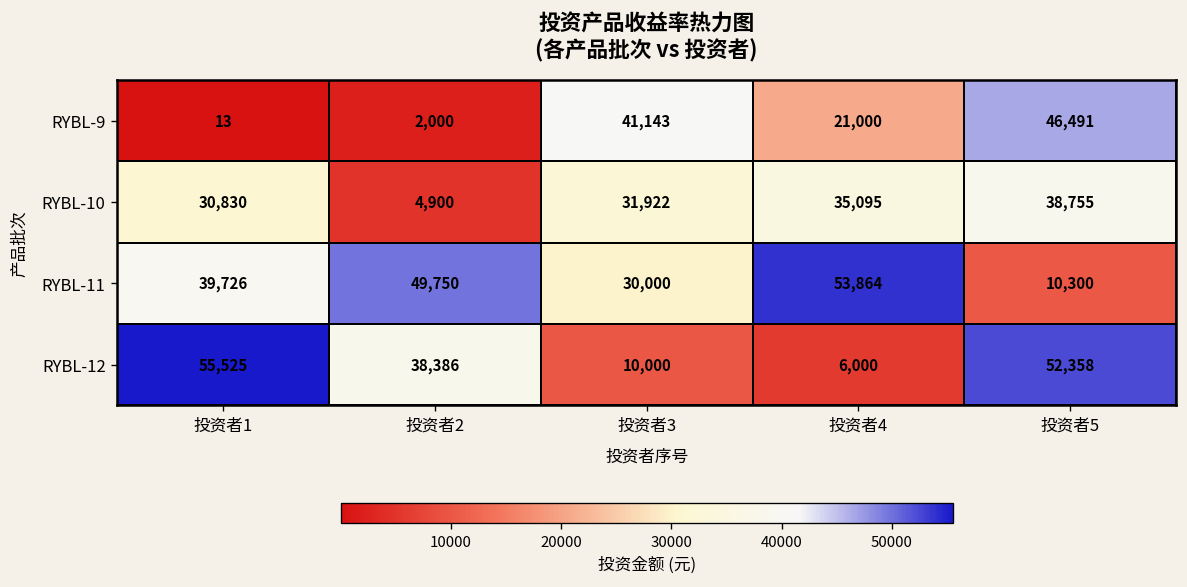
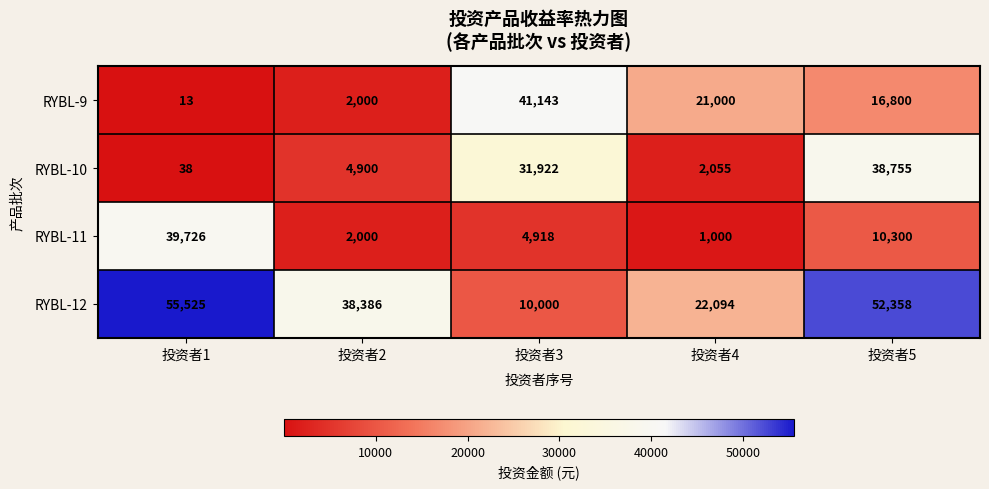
RYBL-9, 投资者5: 46,491 -> 16,800
RYBL-10, 投资者1: 30,830 -> 38
RYBL-10, 投资者4: 35,095 -> 2,055
RYBL-11, 投资者2: 49,750 -> 2,000
RYBL-11, 投资者3: 30,000 -> 4,918
RYBL-11, 投资者4: 53,864 -> 1,000
RYBL-12, 投资者4: 6,000 -> 22,094
